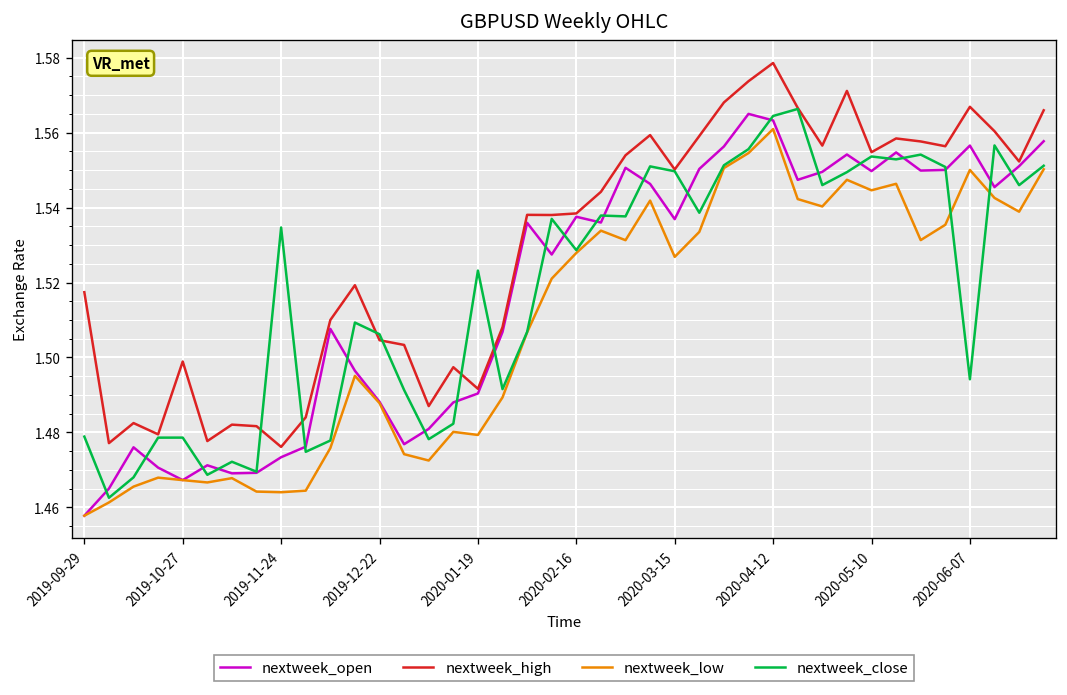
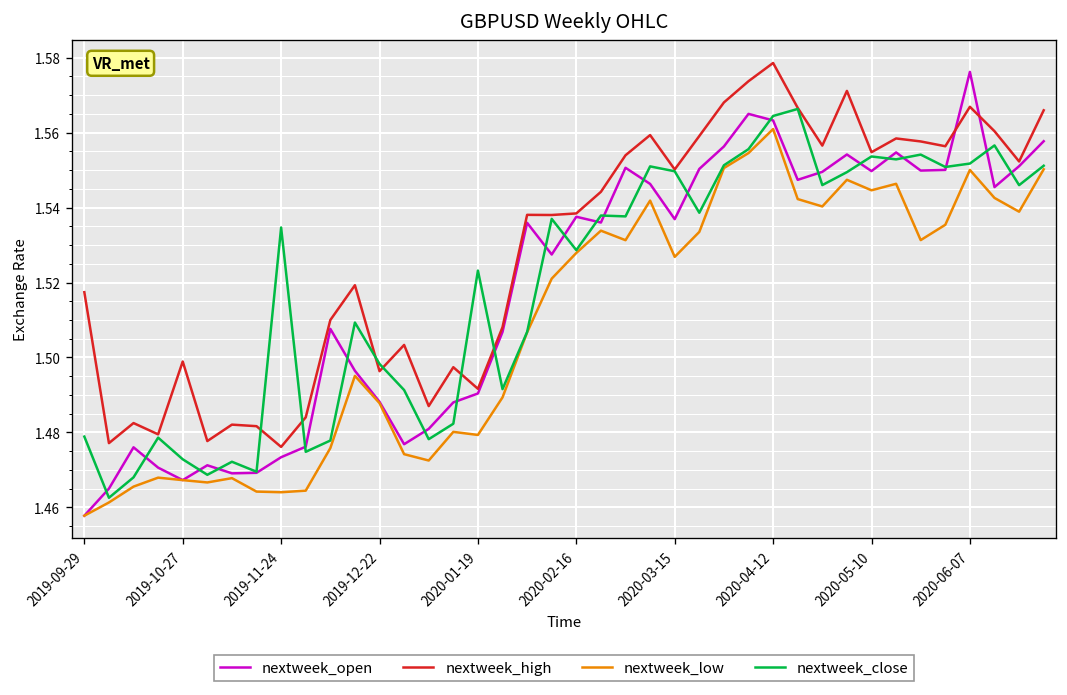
nextweek_close, 2019-10-27: 1.479 -> 1.473
nextweek_high, 2019-12-22: 1.505 -> 1.496
nextweek_close, 2019-12-22: 1.506 -> 1.498
nextweek_open, 2020-06-07: 1.557 -> 1.576
nextweek_close, 2020-06-07: 1.494 -> 1.552
